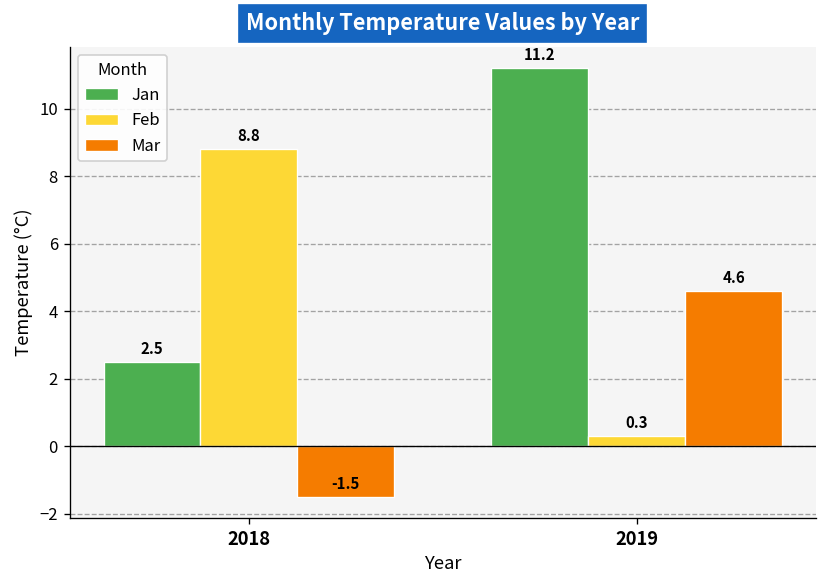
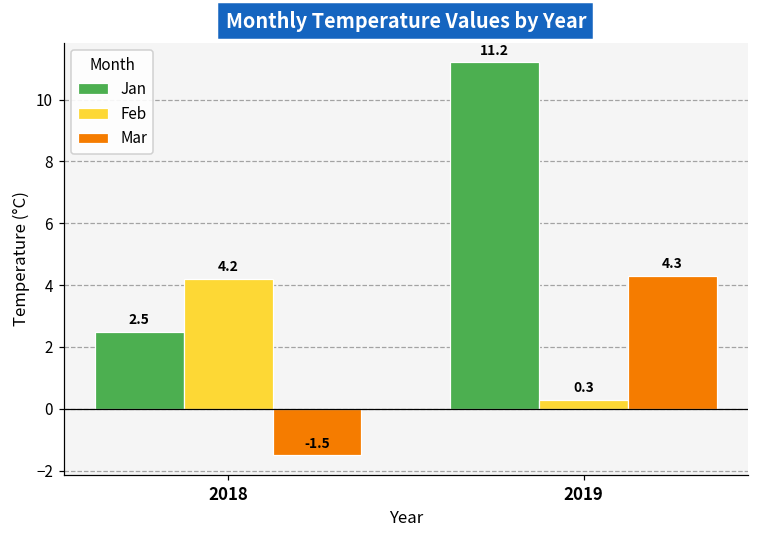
Feb, 2018: 8.8 -> 4.2
Mar, 2019: 4.6 -> 4.3
